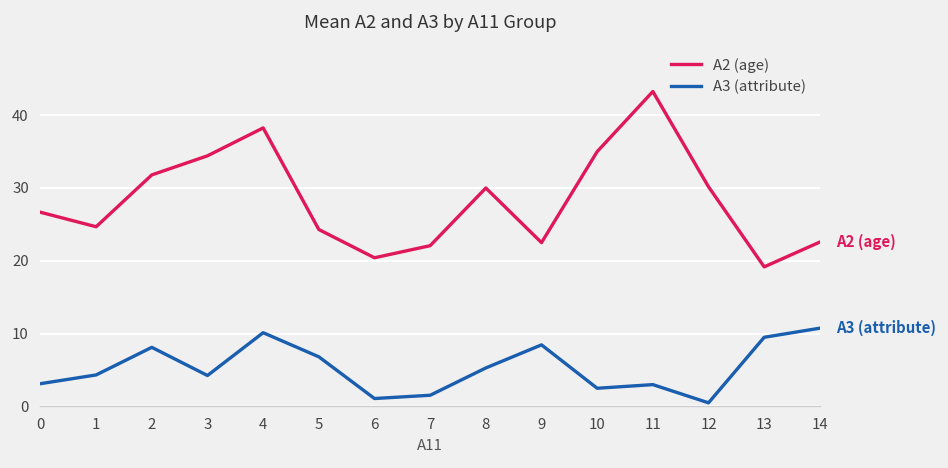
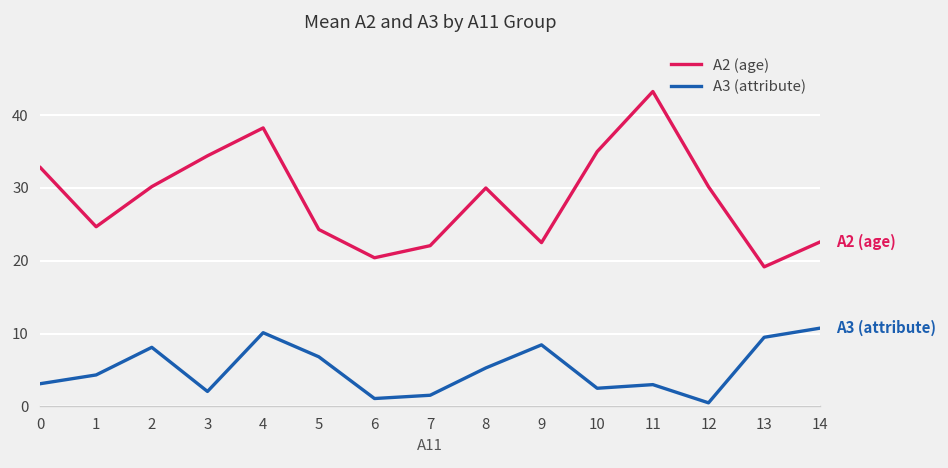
A2 (age), 0: 27 -> 33
A2 (age), 2: 32 -> 30
A3 (attribute), 3: 4 -> 2
